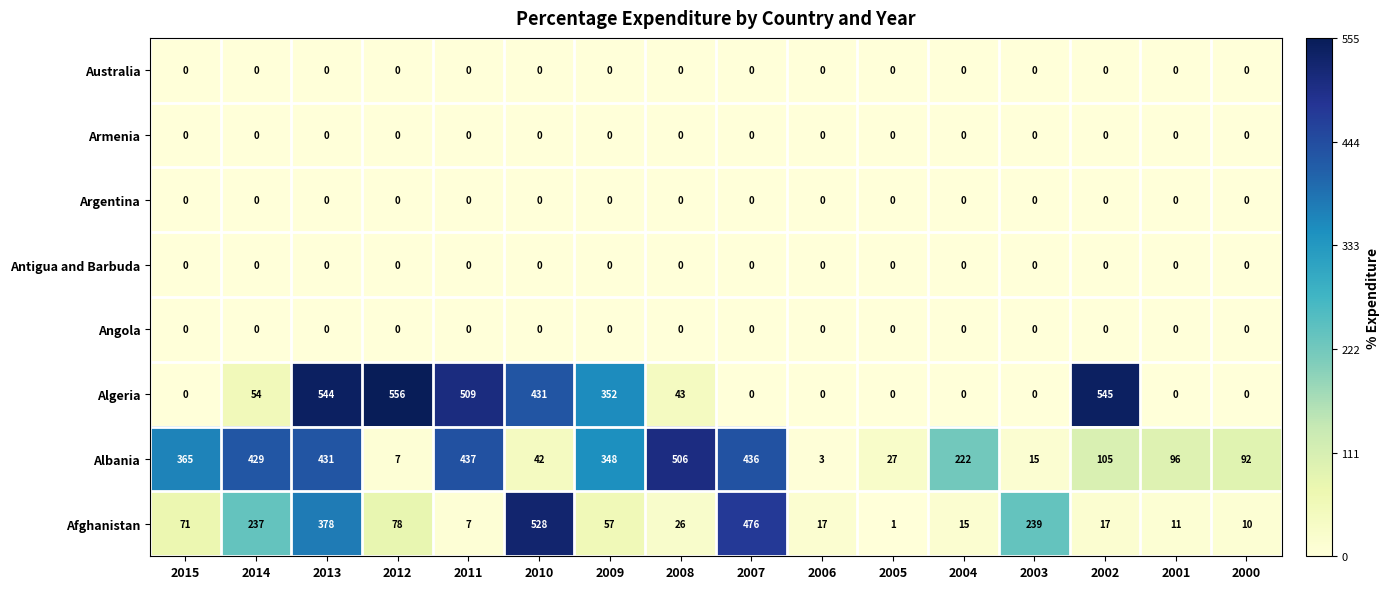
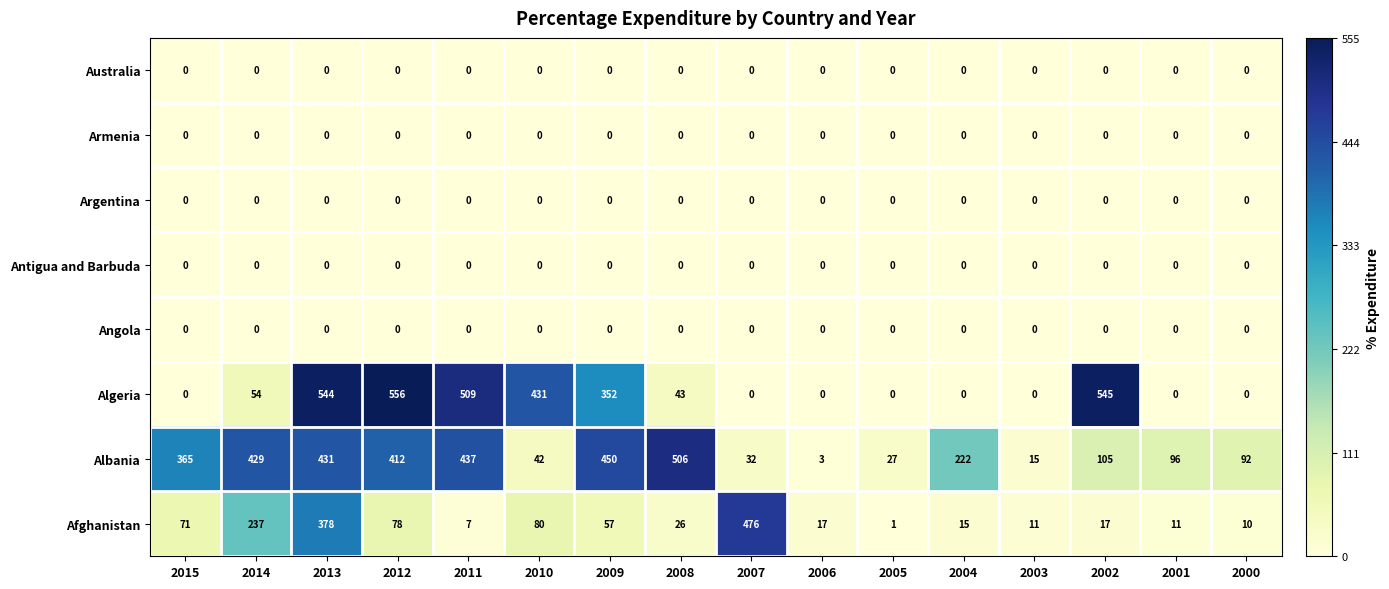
Albania, 2012: 7 -> 412
Albania, 2009: 348 -> 450
Albania, 2007: 436 -> 32
Afghanistan, 2010: 528 -> 80
Afghanistan, 2003: 239 -> 11
